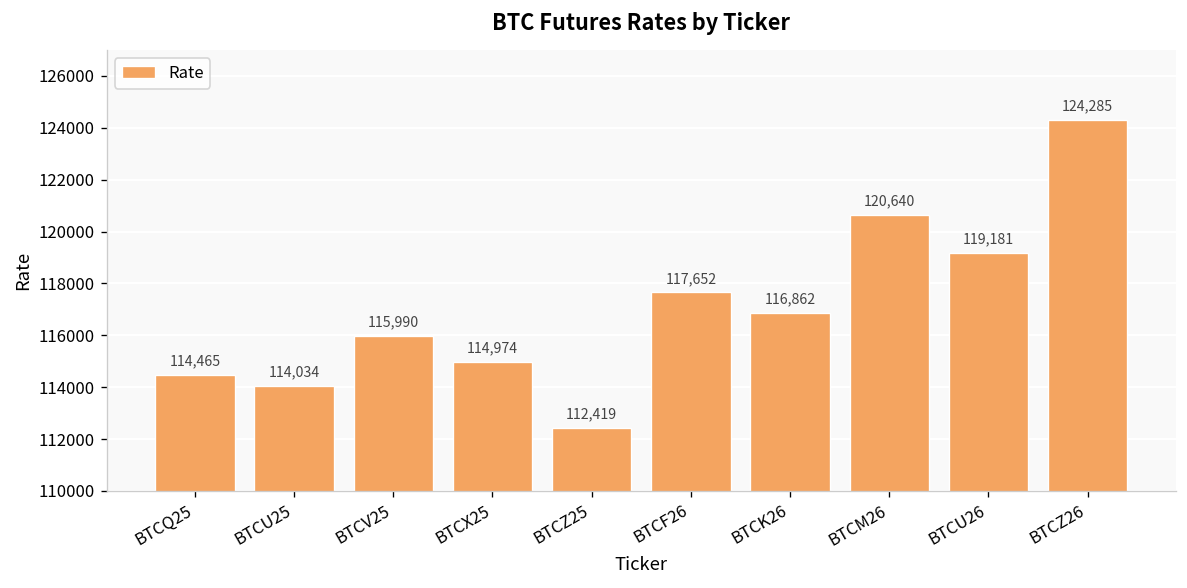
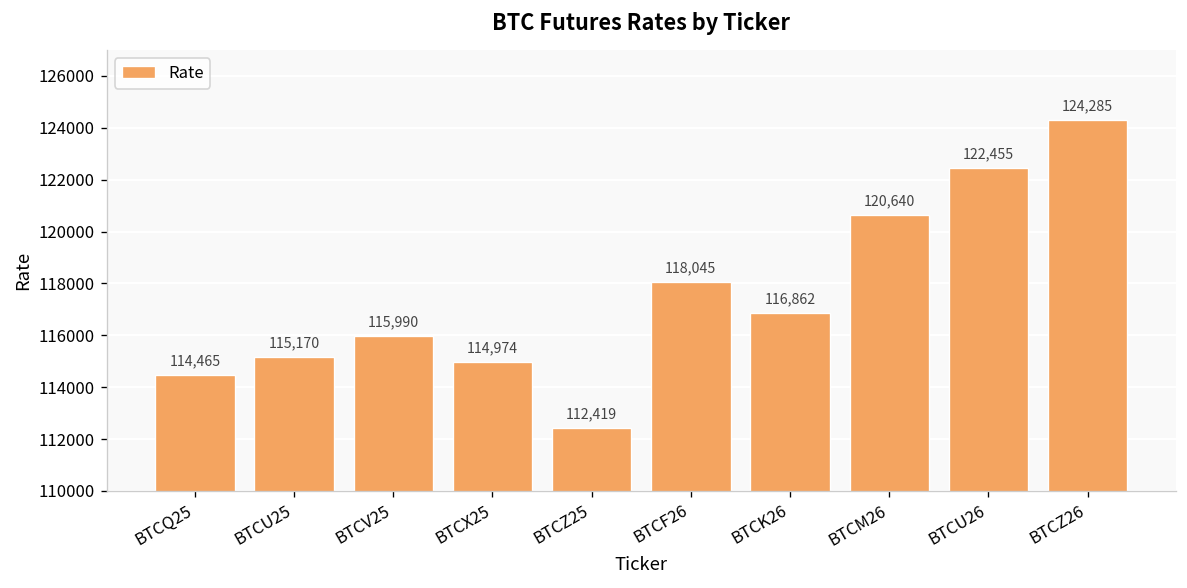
BTCU25: 114,034 -> 115,170
BTCF26: 117,652 -> 118,045
BTCU26: 119,181 -> 122,455
